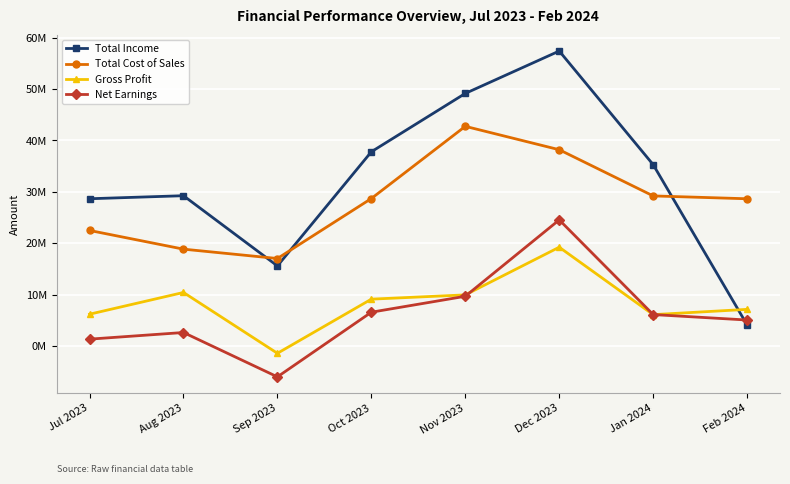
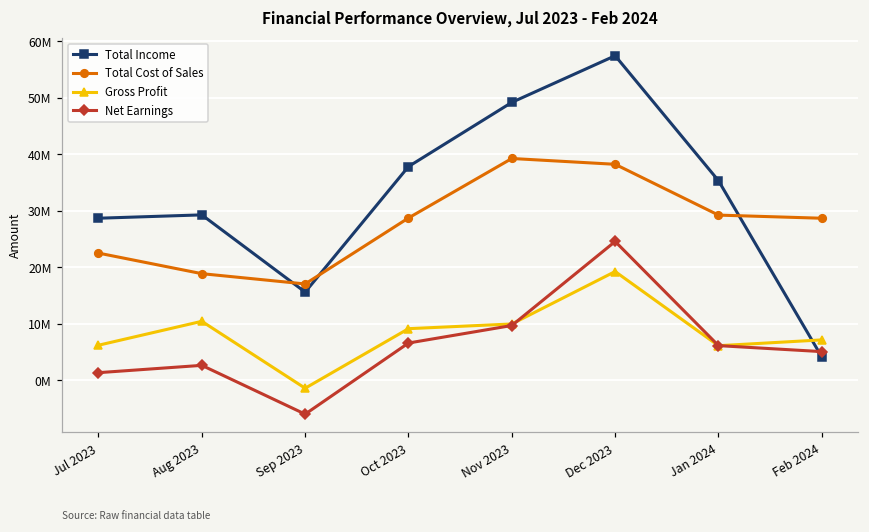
Total Cost of Sales, Nov 2023: 43000000 -> 39000000
